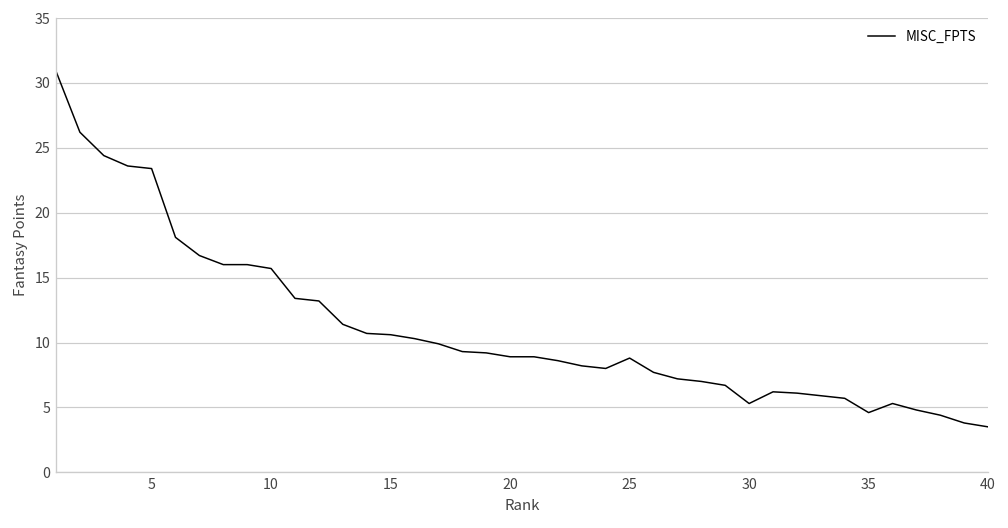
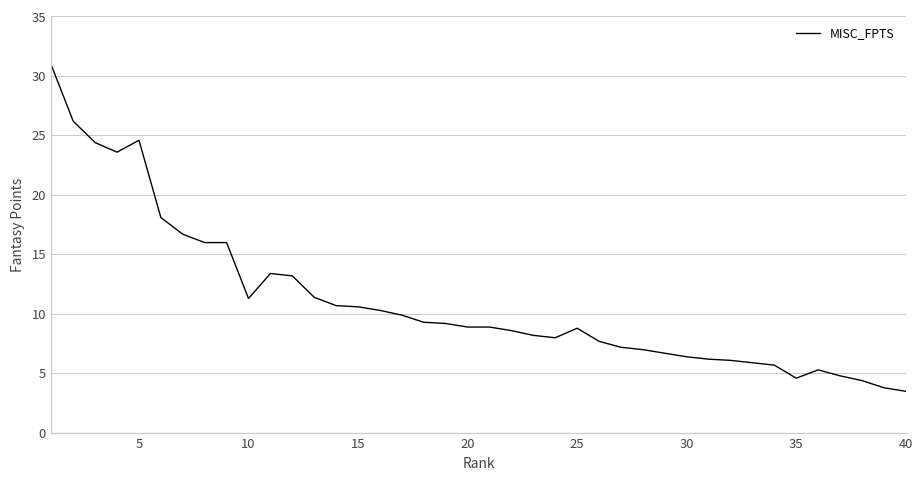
5: 23.4 -> 24.6
10: 15.7 -> 11.3
30: 5.3 -> 6.4
